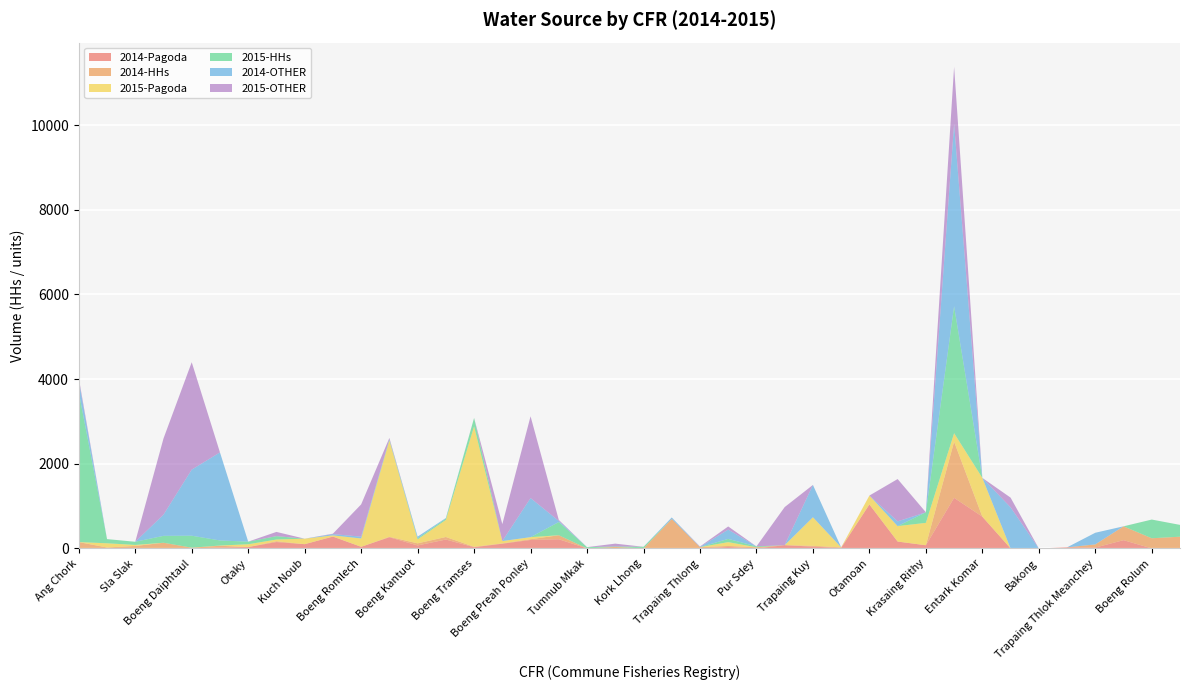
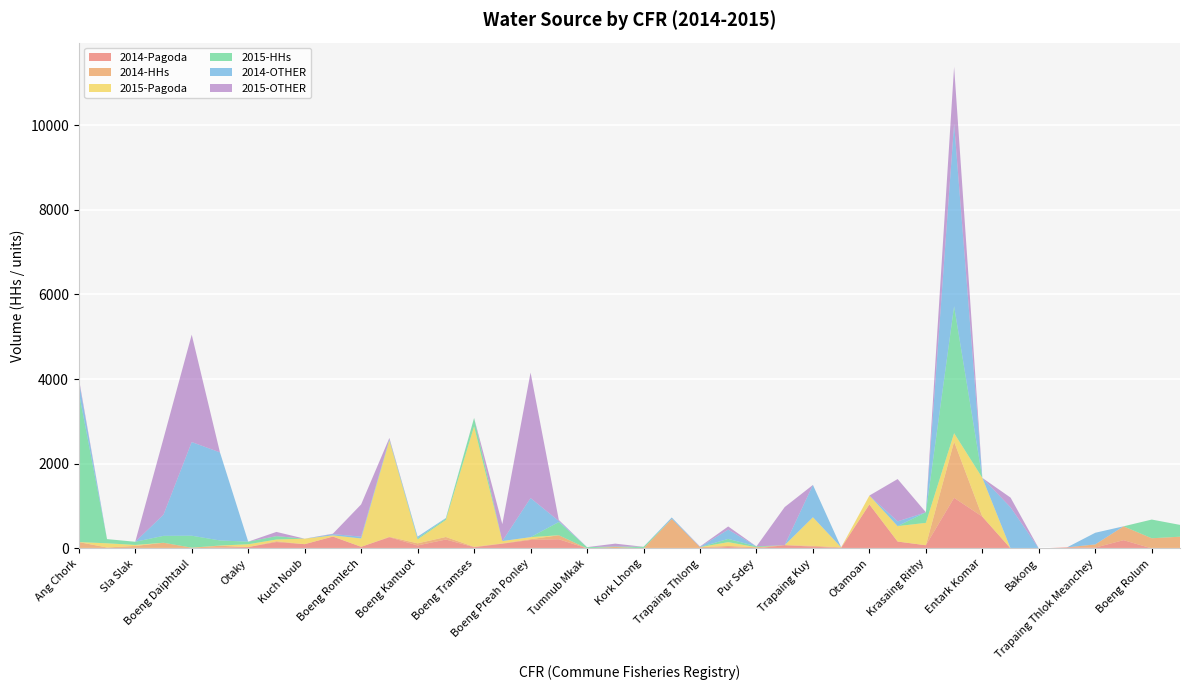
2014-OTHER, Boeng Daiphtaul: 1600 -> 2200
2015-OTHER, Boeng Preah Ponley: 1900 -> 3000
